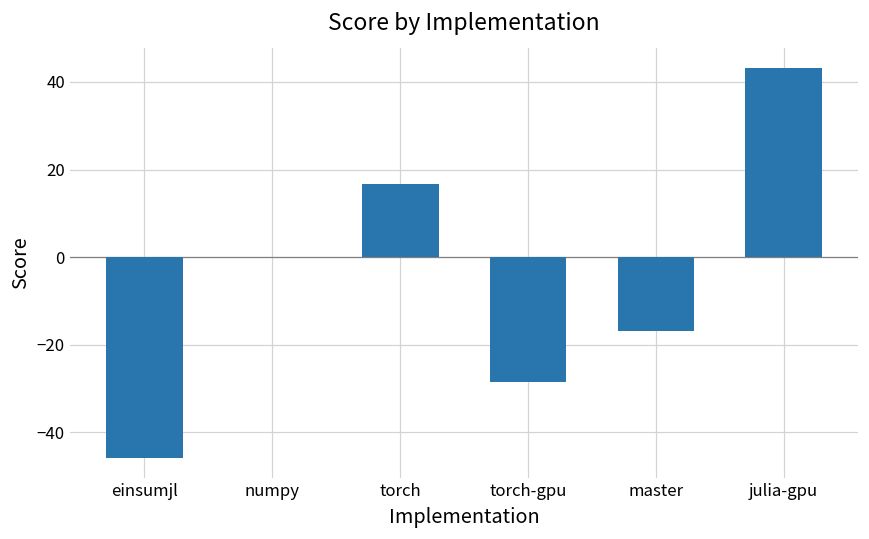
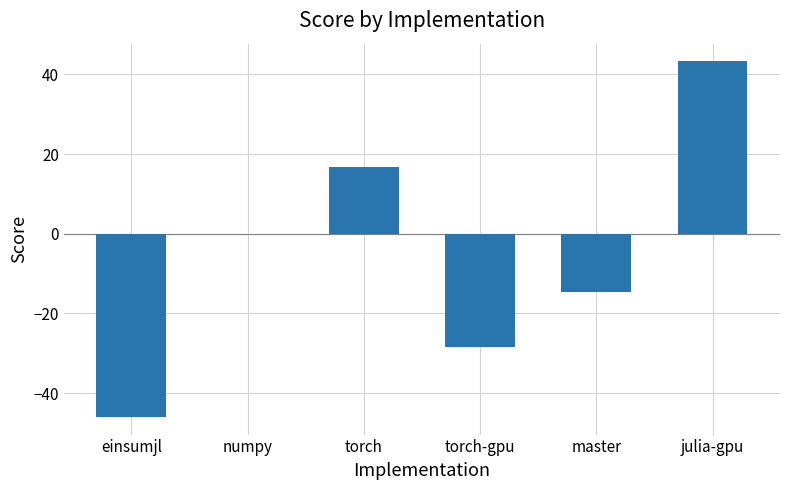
master: -17 -> -15
